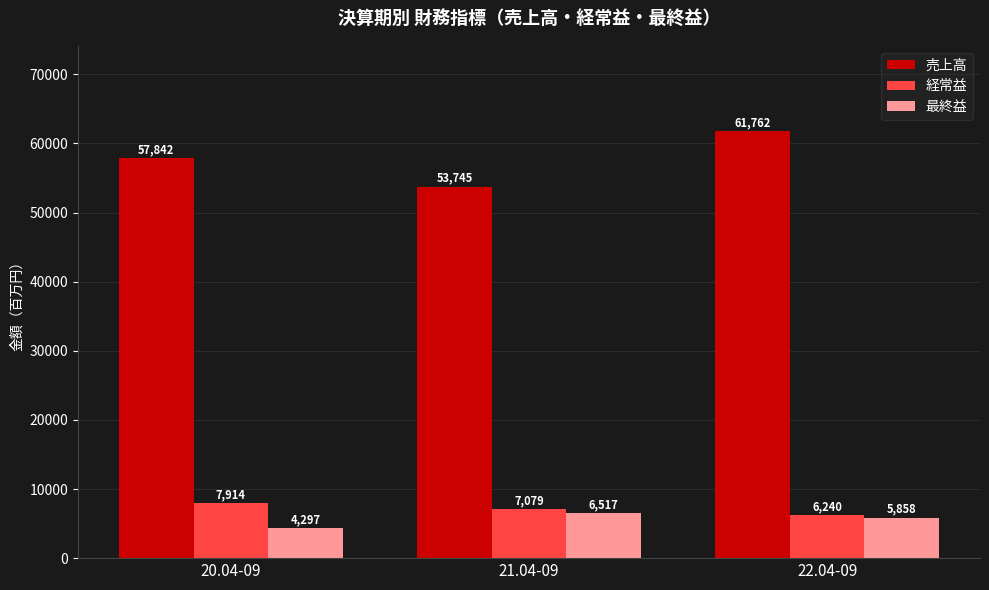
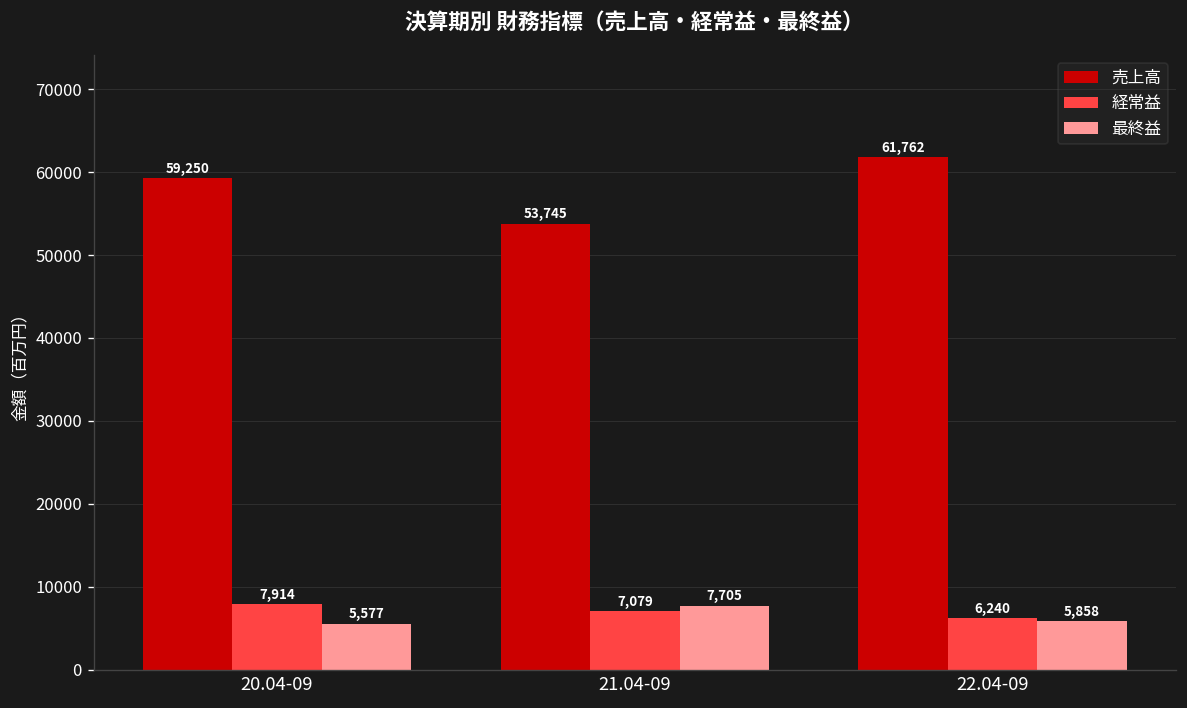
売上高, 20.04-09: 57,842 -> 59,250
最終益, 20.04-09: 4,297 -> 5,577
最終益, 21.04-09: 6,517 -> 7,705
